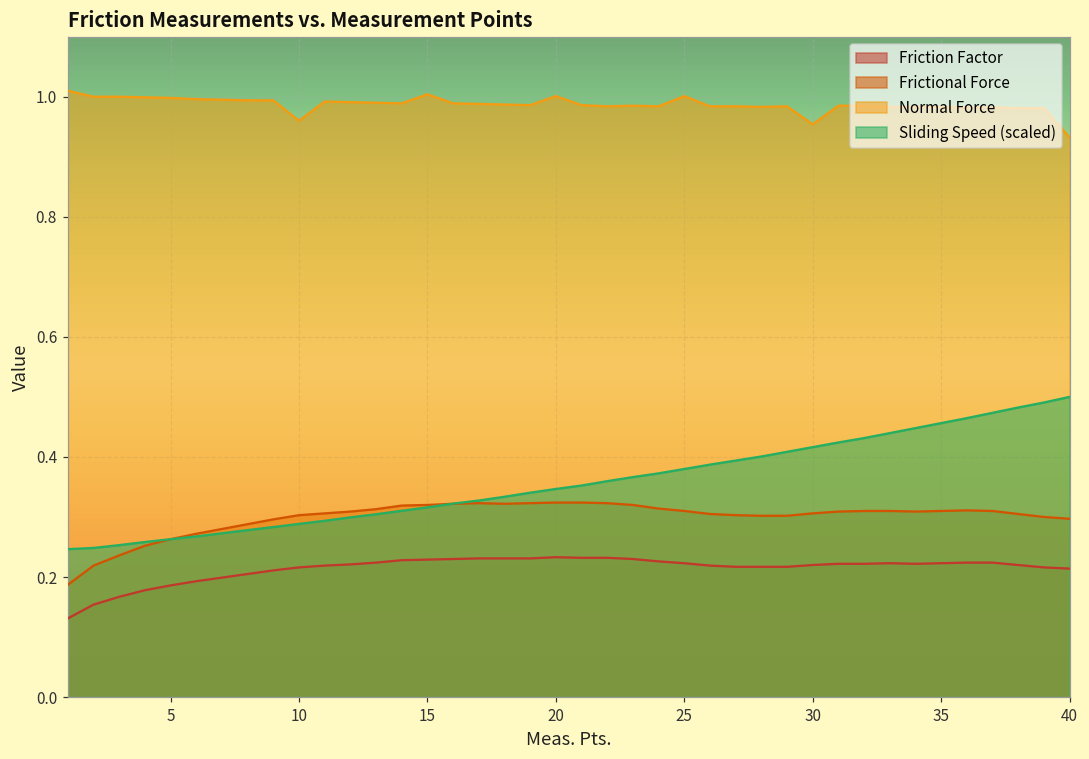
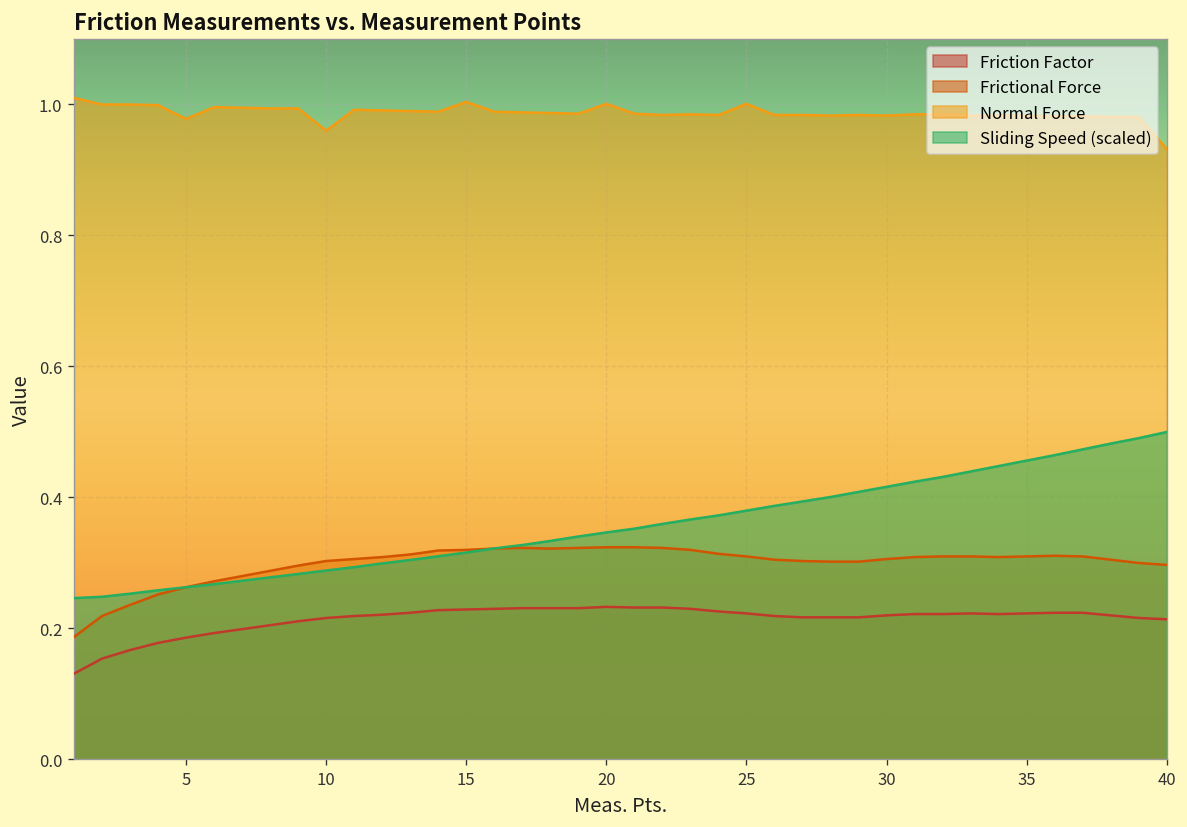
Normal Force, 5: 1.00 -> 0.98
Normal Force, 30: 0.95 -> 0.98
